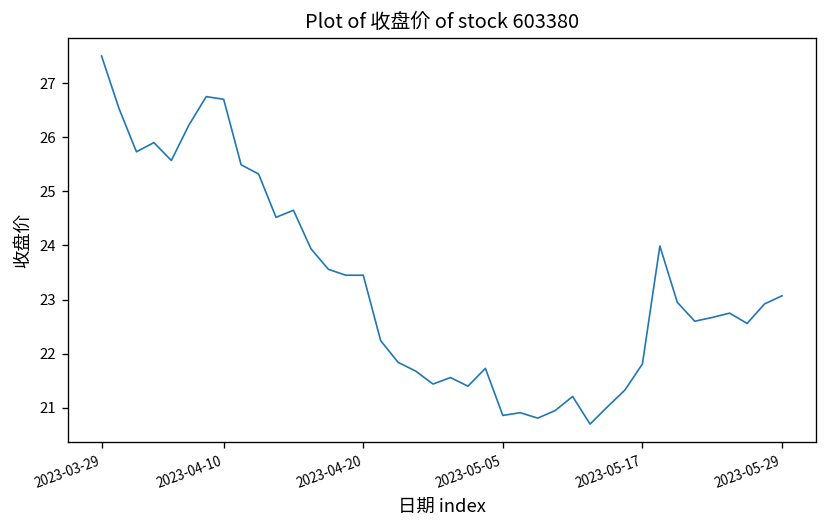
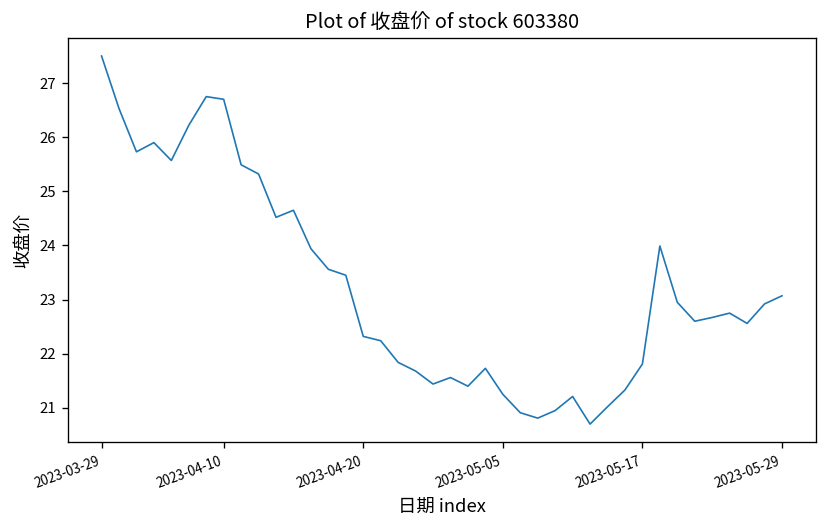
2023-04-20: 23.5 -> 22.3
2023-05-05: 20.9 -> 21.3
